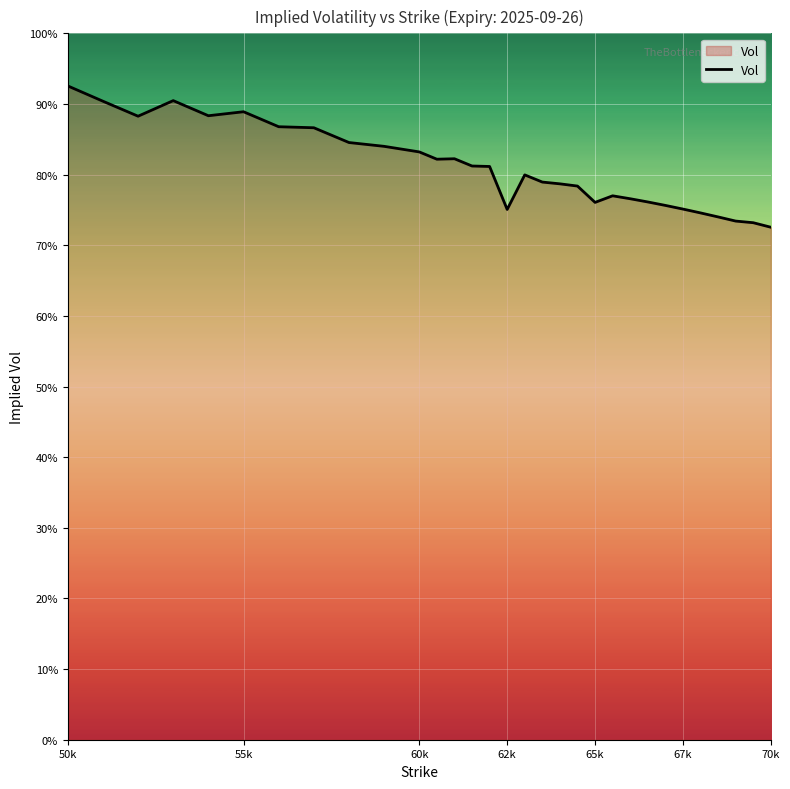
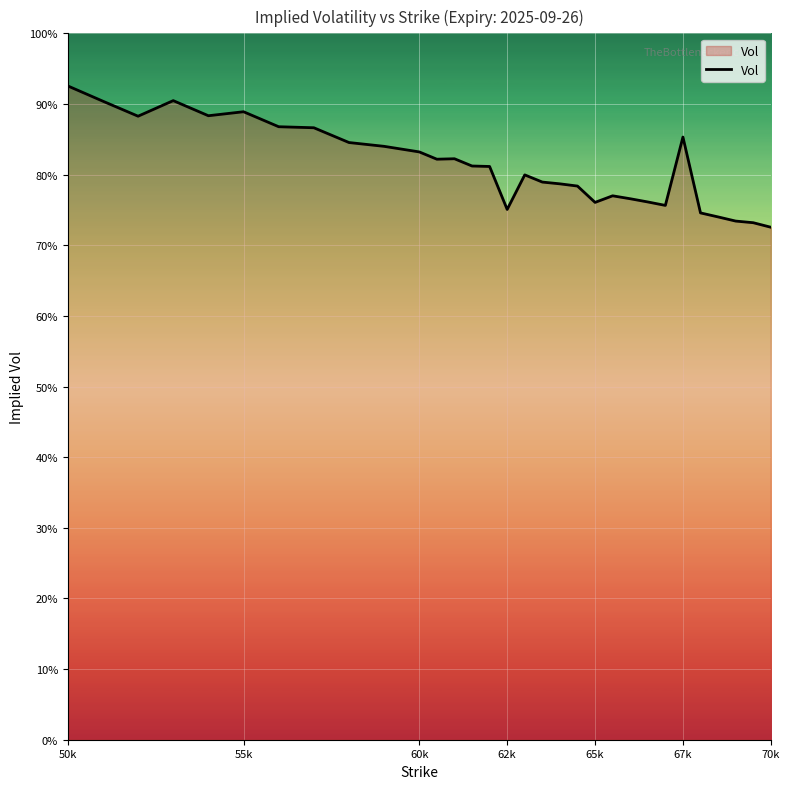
67k: 75% -> 85%
